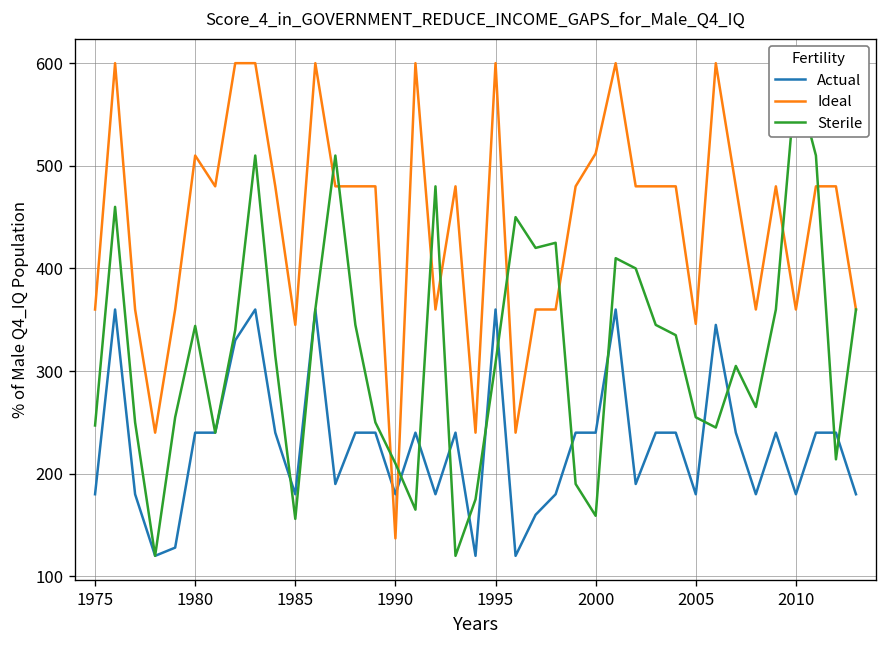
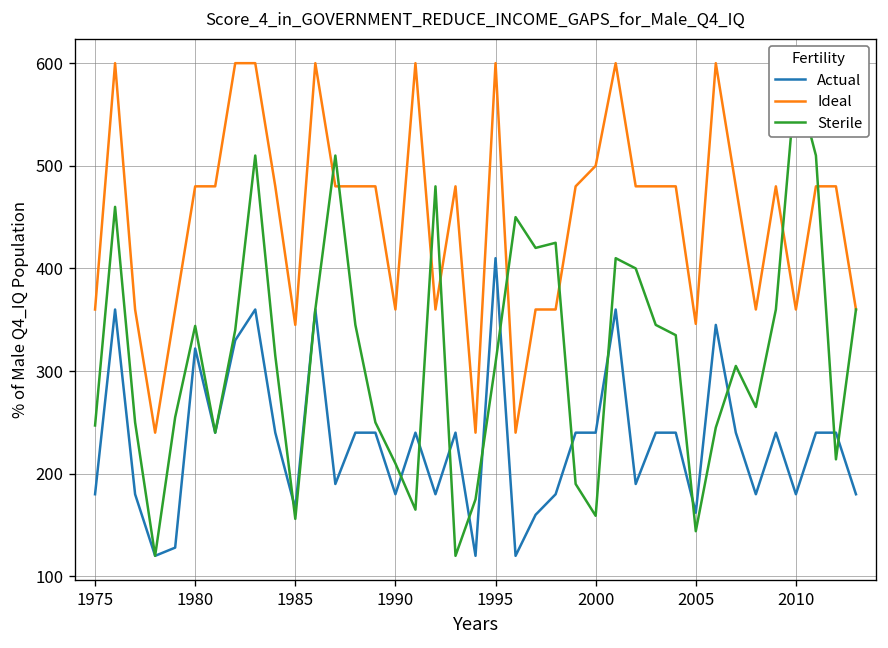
Actual, 1980: 240 -> 320
Ideal, 1980: 510 -> 480
Actual, 1985: 180 -> 170
Ideal, 1990: 140 -> 360
Actual, 1995: 360 -> 410
Ideal, 2000: 510 -> 500
Actual, 2005: 180 -> 160
Sterile, 2005: 260 -> 140
